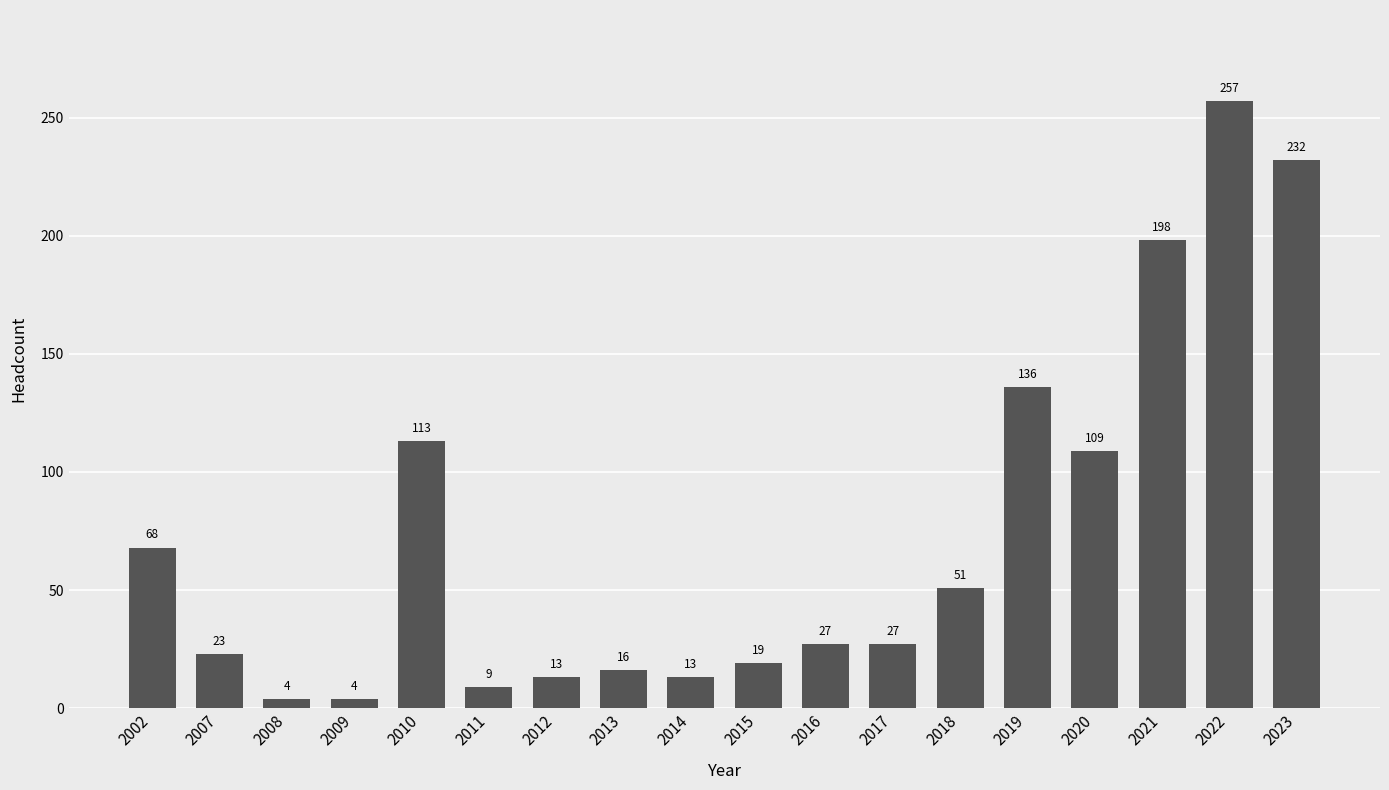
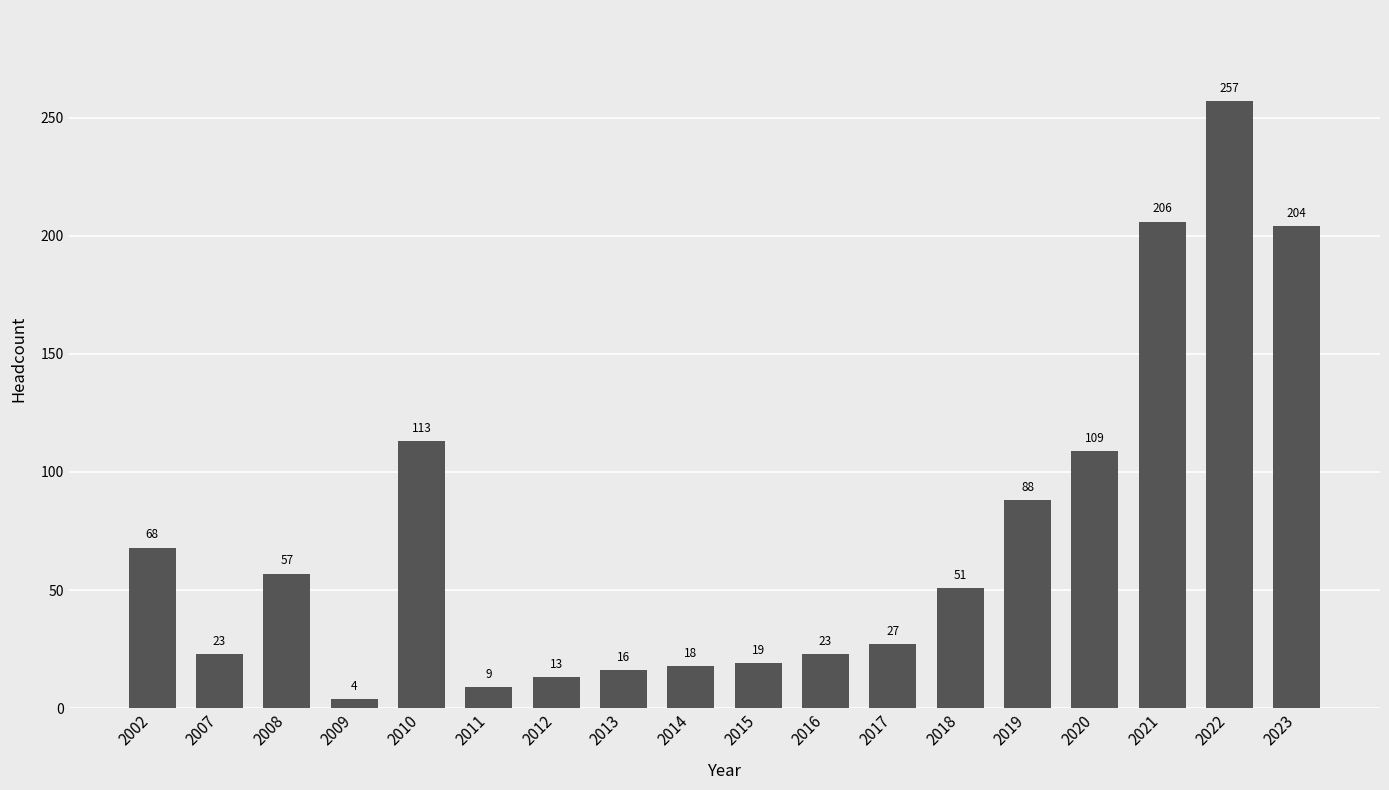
2008: 4 -> 57
2014: 13 -> 18
2016: 27 -> 23
2019: 136 -> 88
2021: 198 -> 206
2023: 232 -> 204
